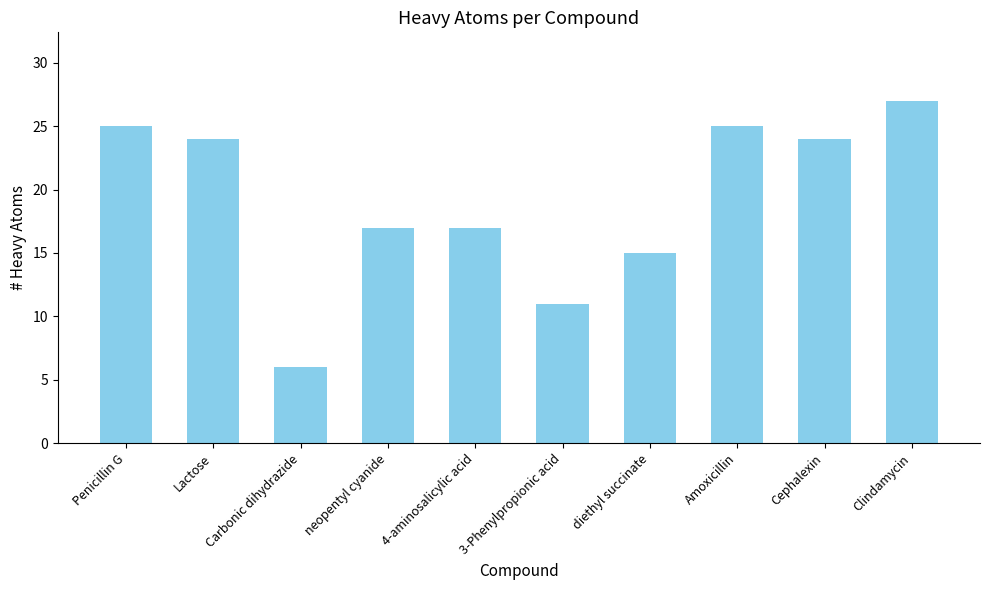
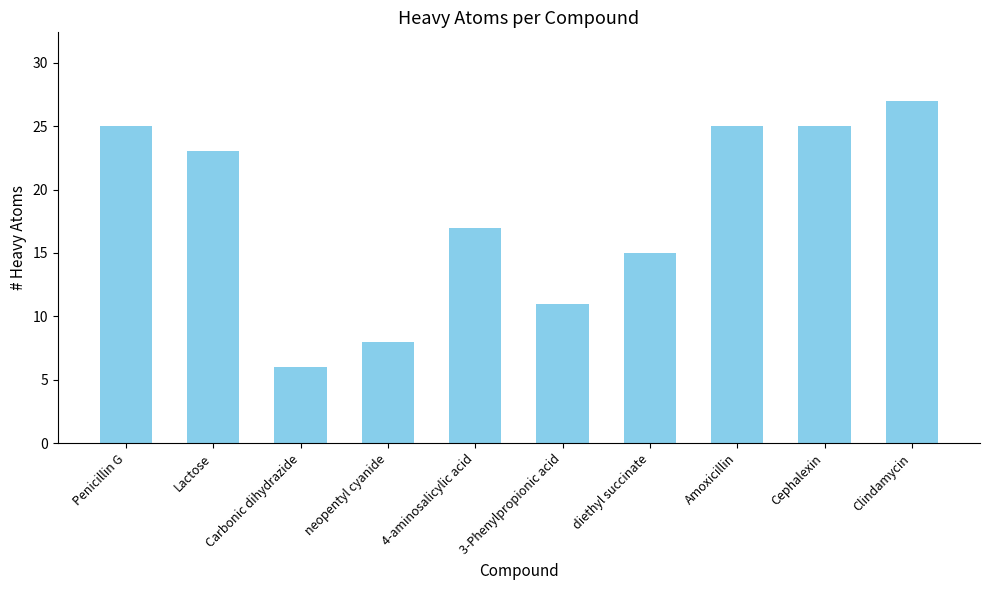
Lactose: 24 -> 23
neopentyl cyanide: 17 -> 8
Cephalexin: 24 -> 25
